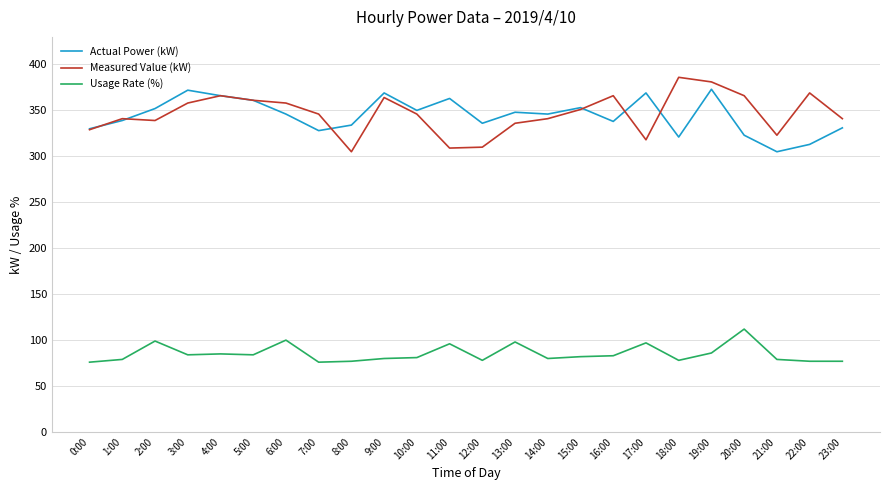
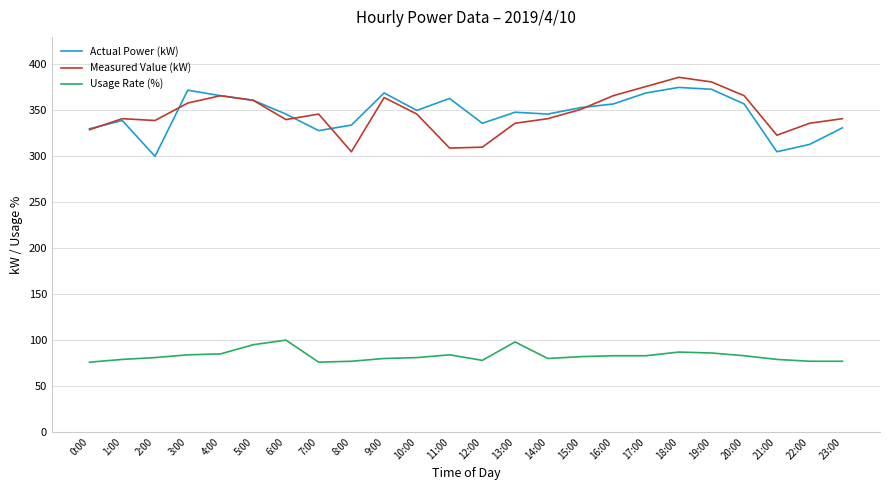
Actual Power (kW), 2:00: 350 -> 300
Usage Rate (%), 2:00: 100 -> 80
Usage Rate (%), 5:00: 80 -> 100
Measured Value (kW), 6:00: 360 -> 340
Usage Rate (%), 11:00: 100 -> 80
Actual Power (kW), 16:00: 340 -> 360
Measured Value (kW), 17:00: 320 -> 380
Usage Rate (%), 17:00: 100 -> 80
Actual Power (kW), 18:00: 320 -> 380
Usage Rate (%), 18:00: 80 -> 90
Actual Power (kW), 20:00: 320 -> 360
Usage Rate (%), 20:00: 110 -> 80
Measured Value (kW), 22:00: 370 -> 340
